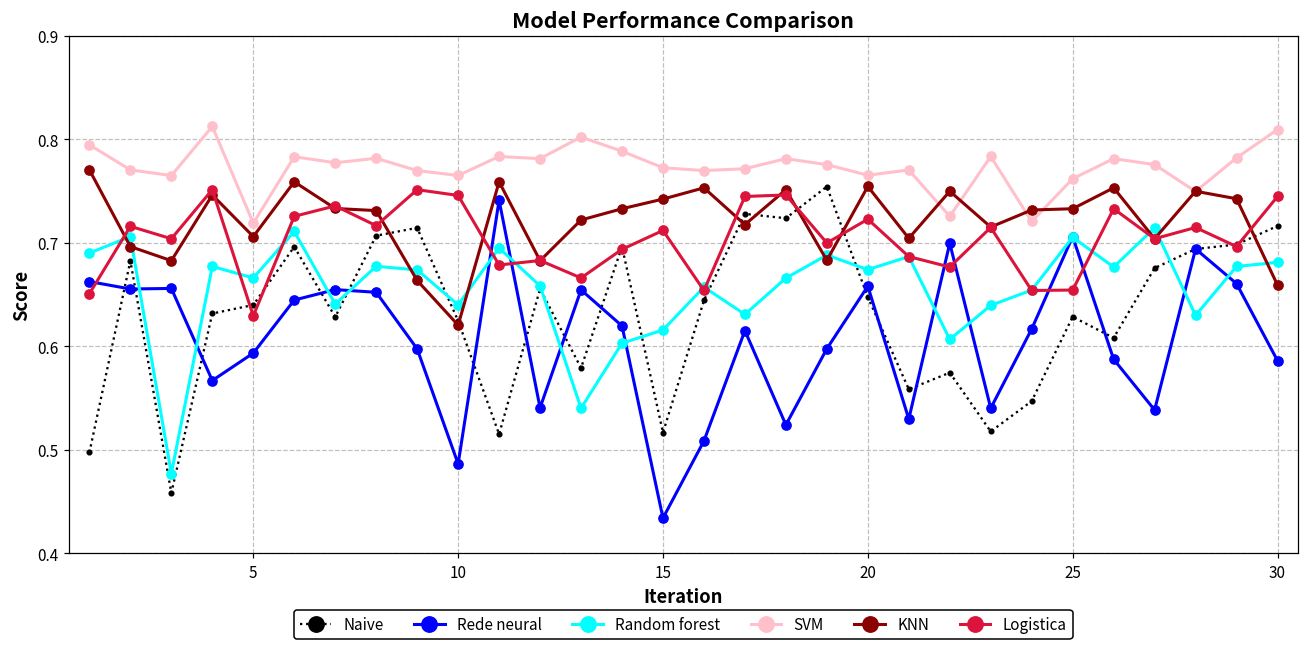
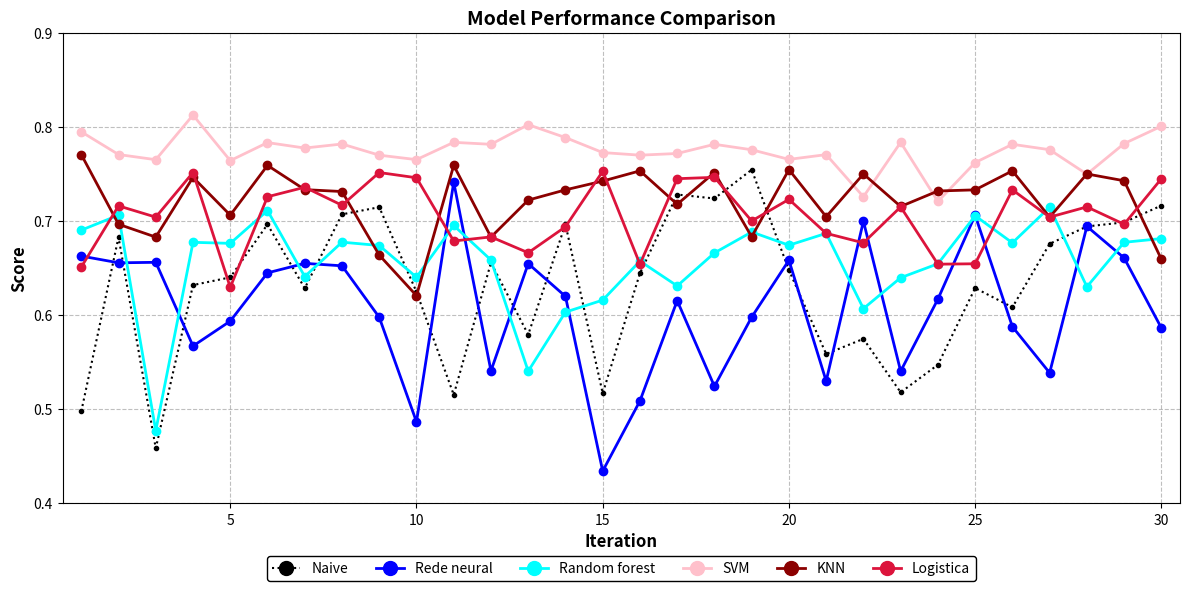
Random forest, 5: 0.67 -> 0.68
SVM, 5: 0.72 -> 0.76
Logistica, 15: 0.71 -> 0.75
SVM, 30: 0.81 -> 0.80
